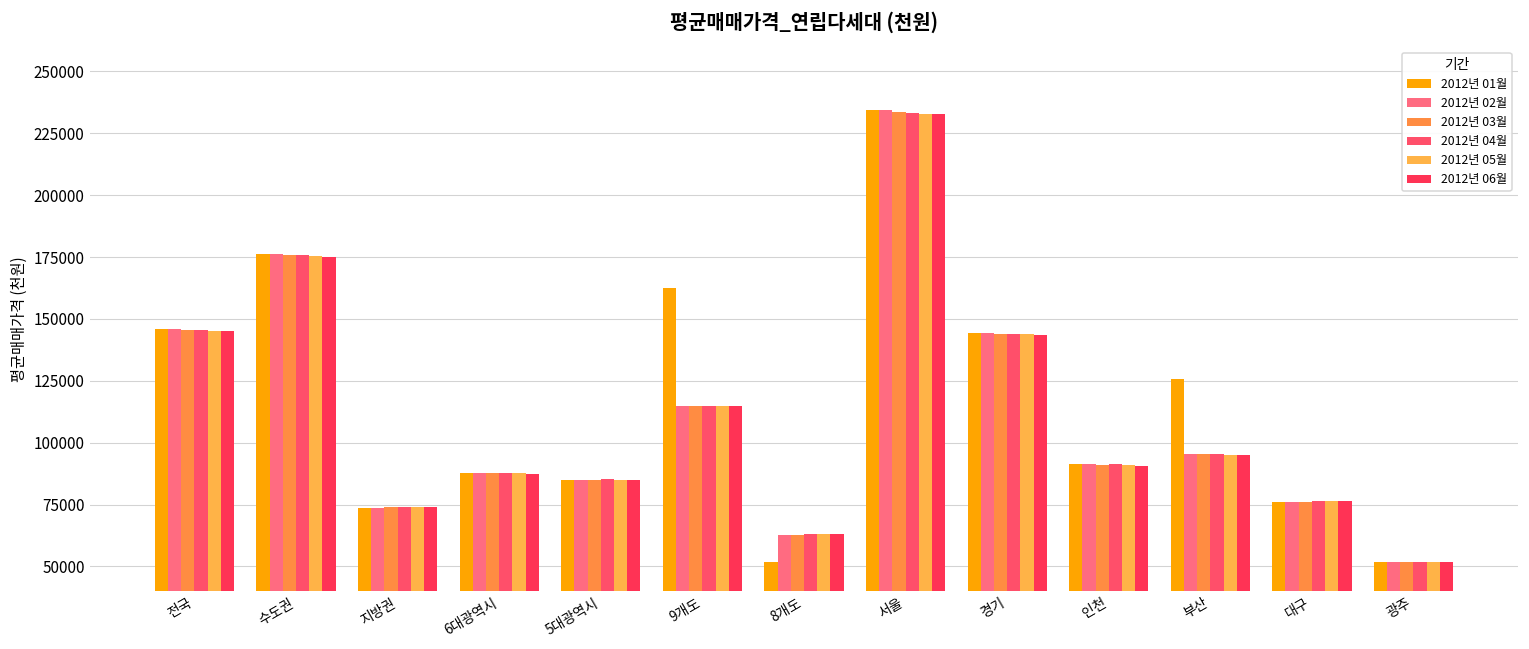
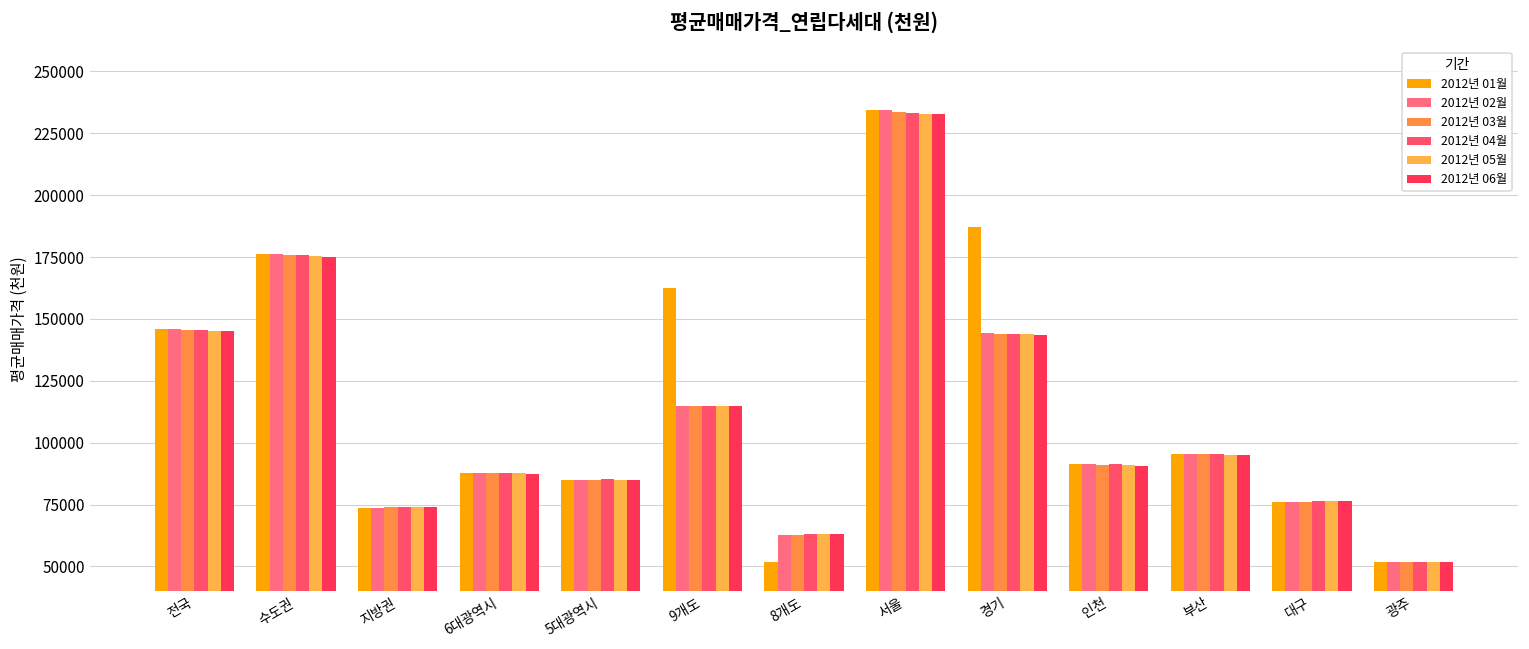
2012년 01월, 경기: 144000 -> 187000
2012년 01월, 부산: 126000 -> 95000
